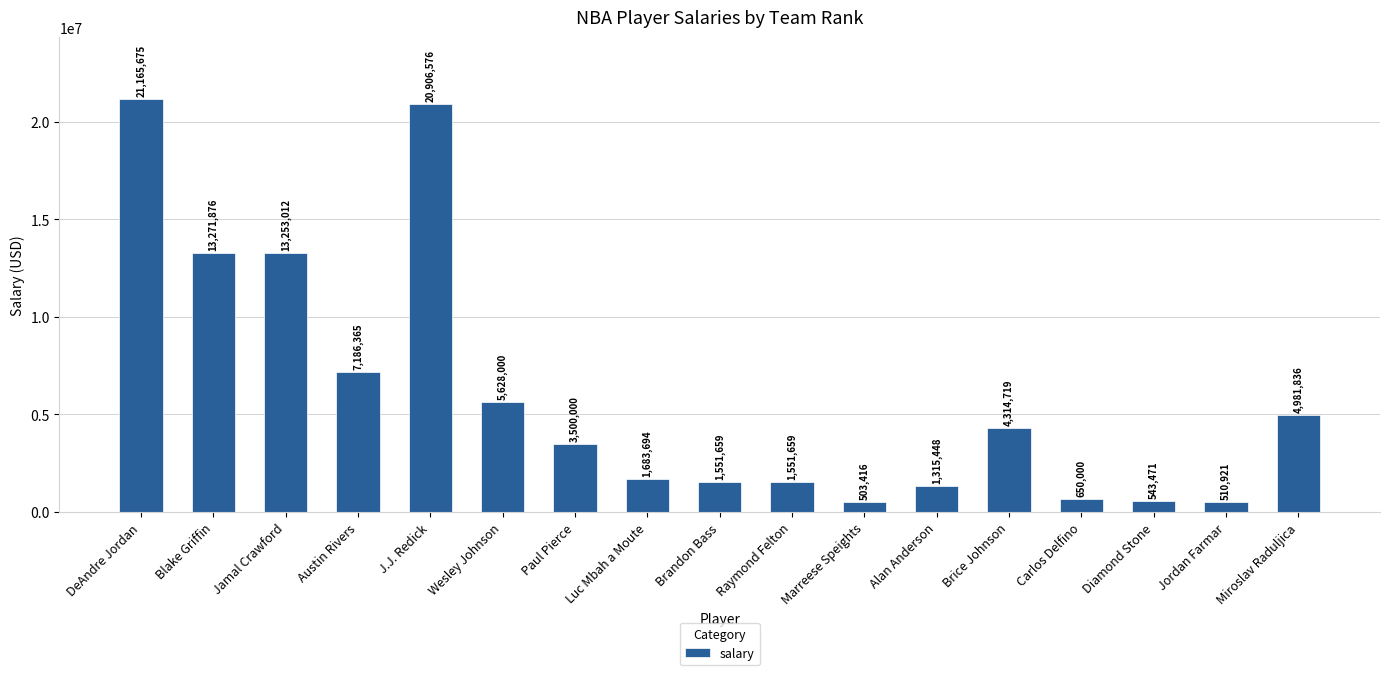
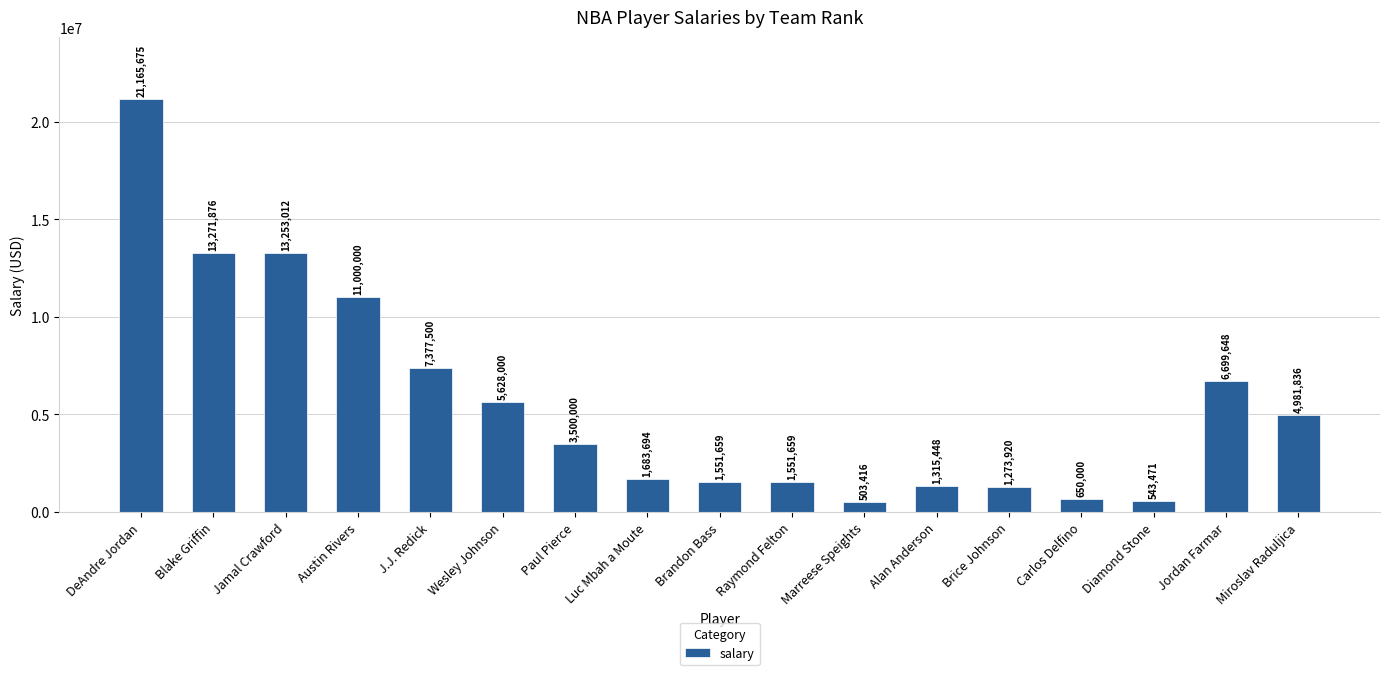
Austin Rivers: 7,186,365 -> 11,000,000
J.J. Redick: 20,906,576 -> 7,377,500
Brice Johnson: 4,314,719 -> 1,273,920
Jordan Farmar: 510,921 -> 6,699,648
